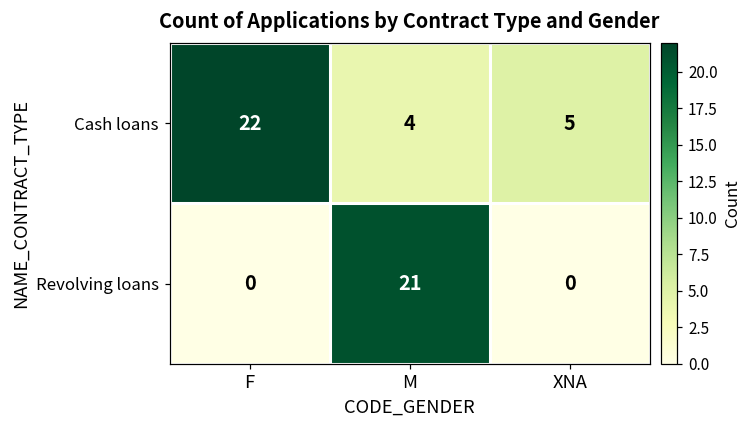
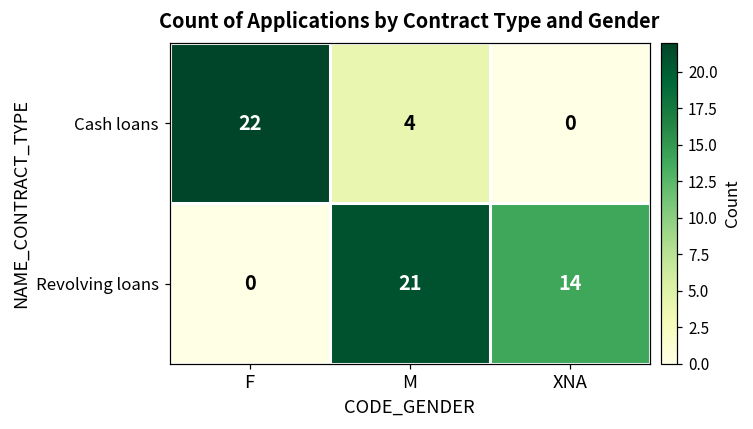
Cash loans, XNA: 5 -> 0
Revolving loans, XNA: 0 -> 14
